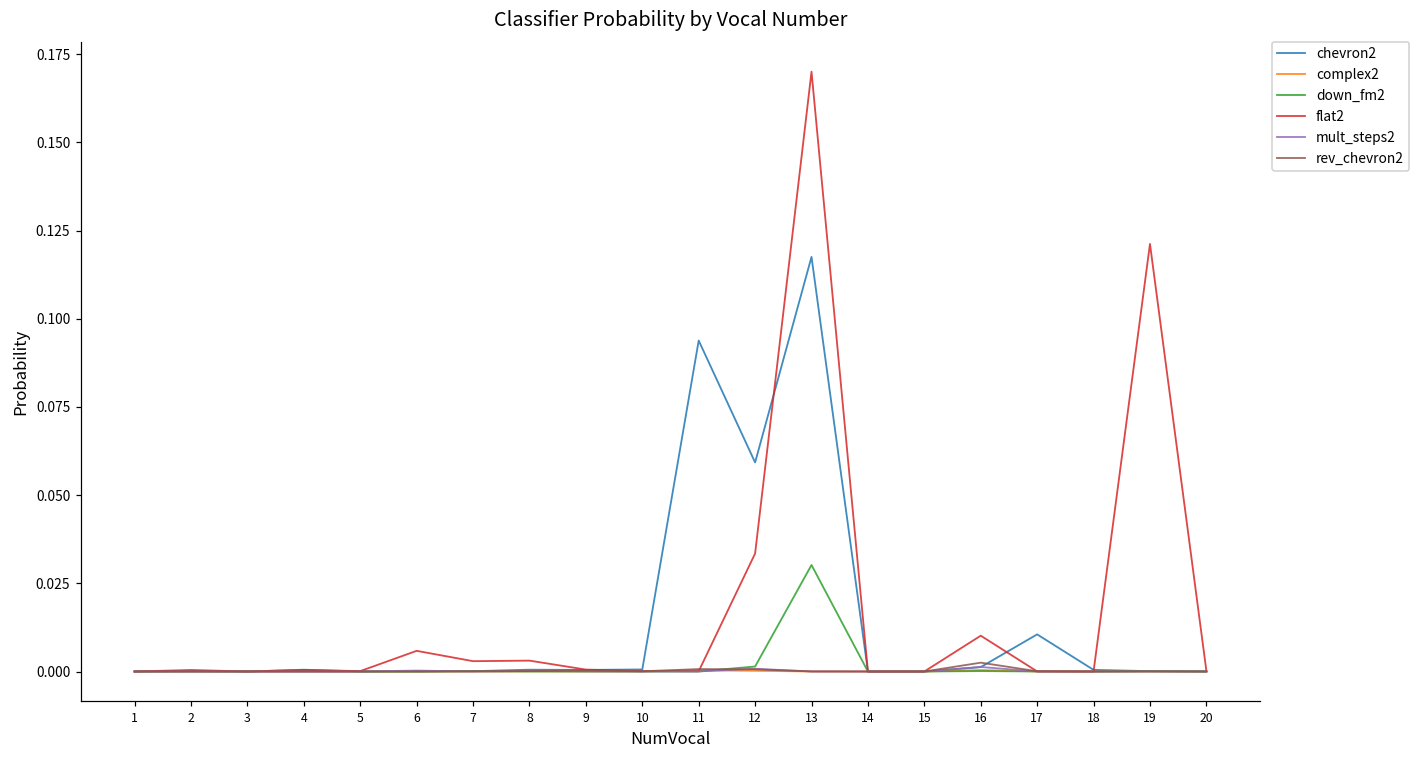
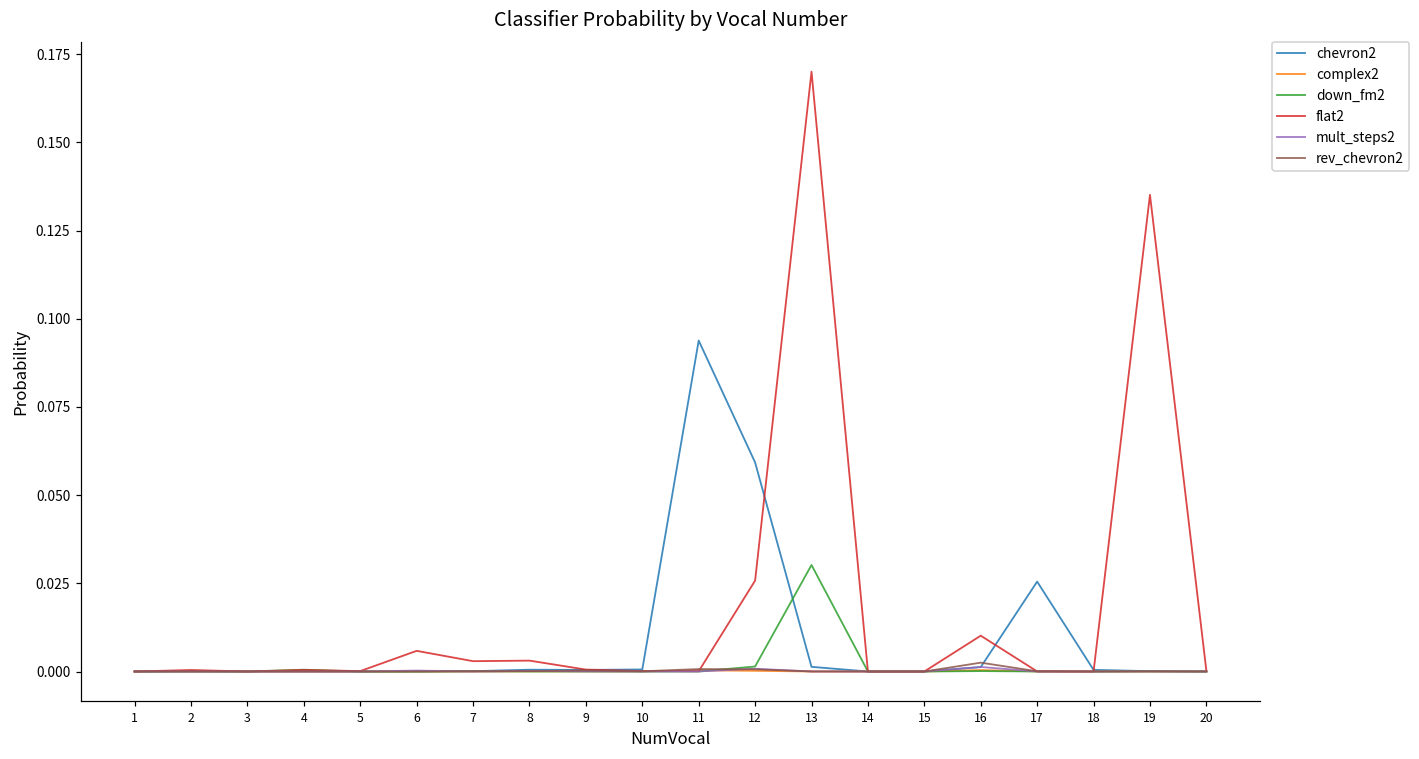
flat2, 12: 0.033 -> 0.026
chevron2, 13: 0.118 -> 0.001
chevron2, 17: 0.011 -> 0.025
flat2, 19: 0.121 -> 0.135
